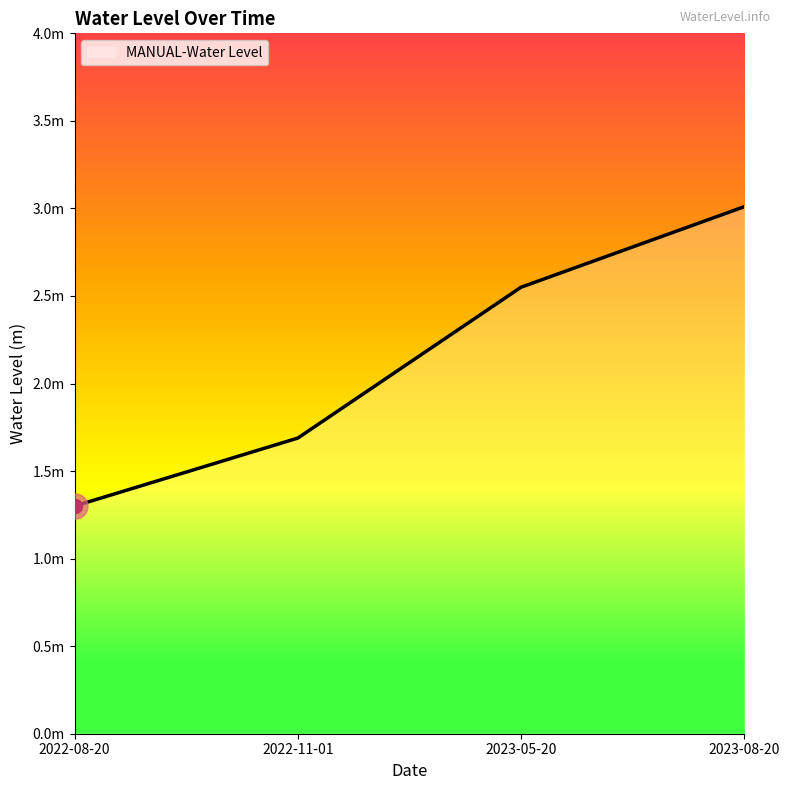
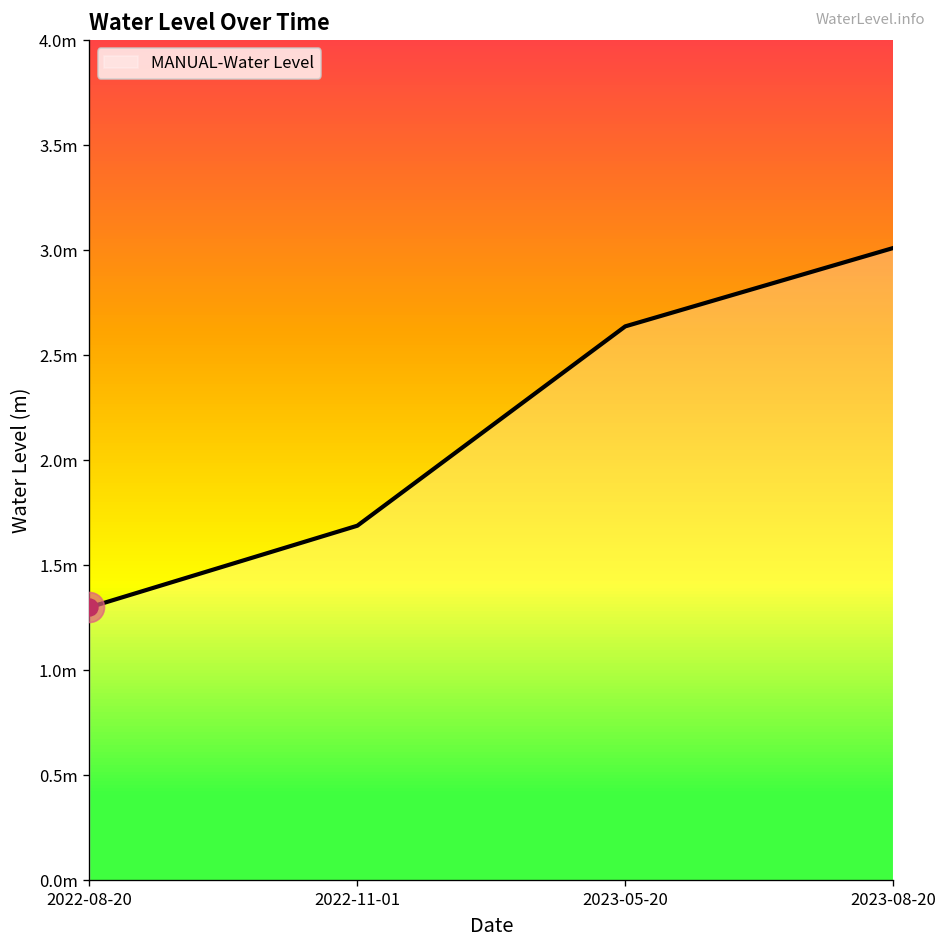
MANUAL-Water Level, 2023-05-20: 2.55m -> 2.64m
